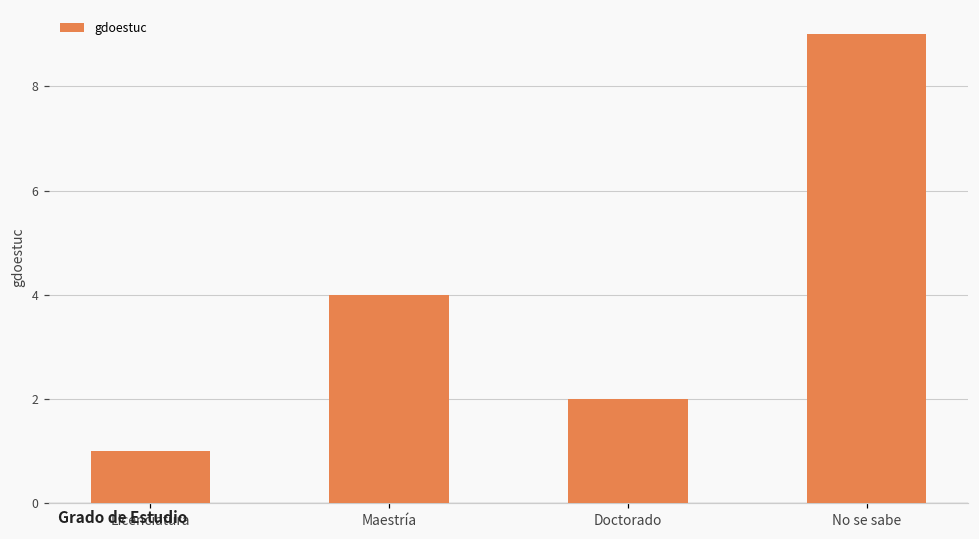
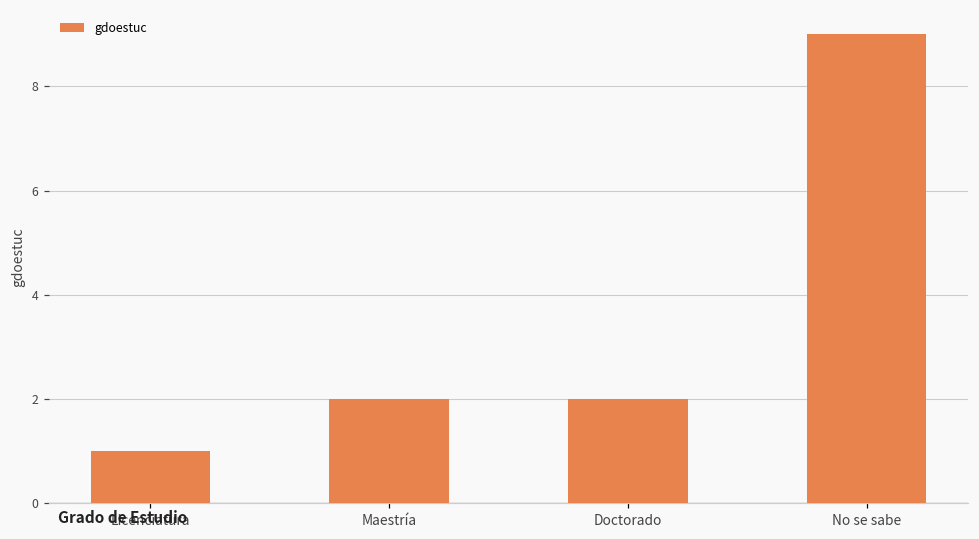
Maestría: 4 -> 2
